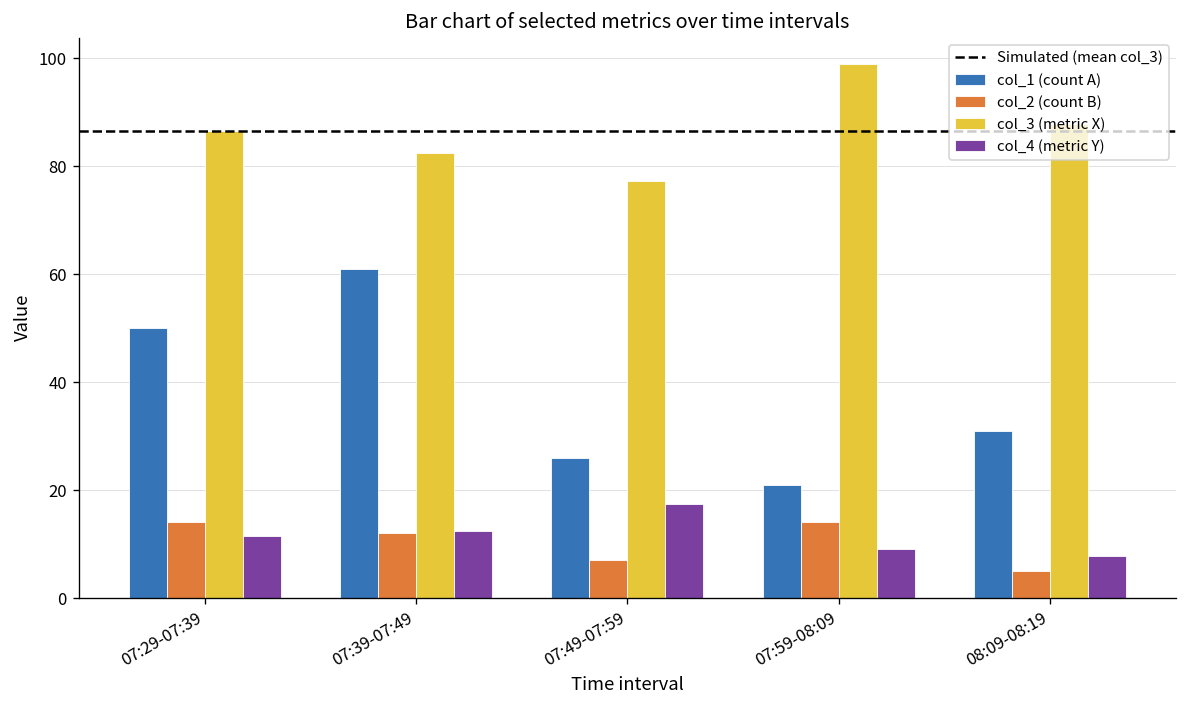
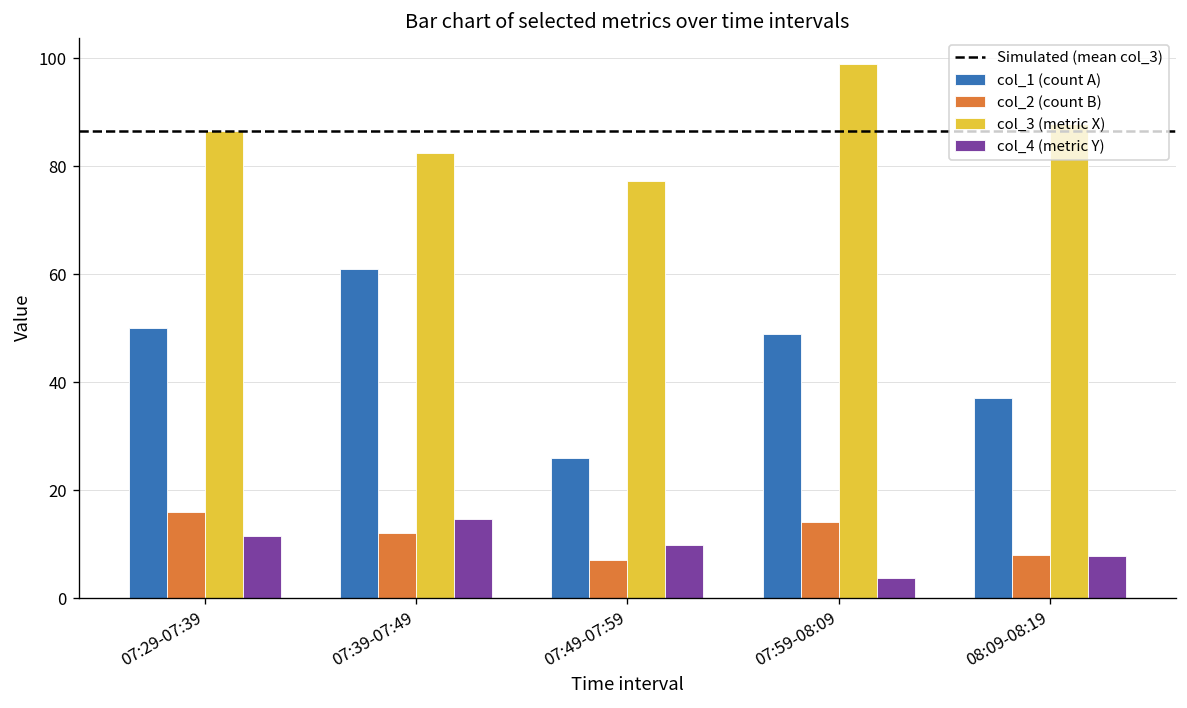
col_2 (count B), 07:29-07:39: 14 -> 16
col_4 (metric Y), 07:39-07:49: 13 -> 15
col_4 (metric Y), 07:49-07:59: 18 -> 10
col_1 (count A), 07:59-08:09: 21 -> 49
col_4 (metric Y), 07:59-08:09: 9 -> 4
col_1 (count A), 08:09-08:19: 31 -> 37
col_2 (count B), 08:09-08:19: 5 -> 8
